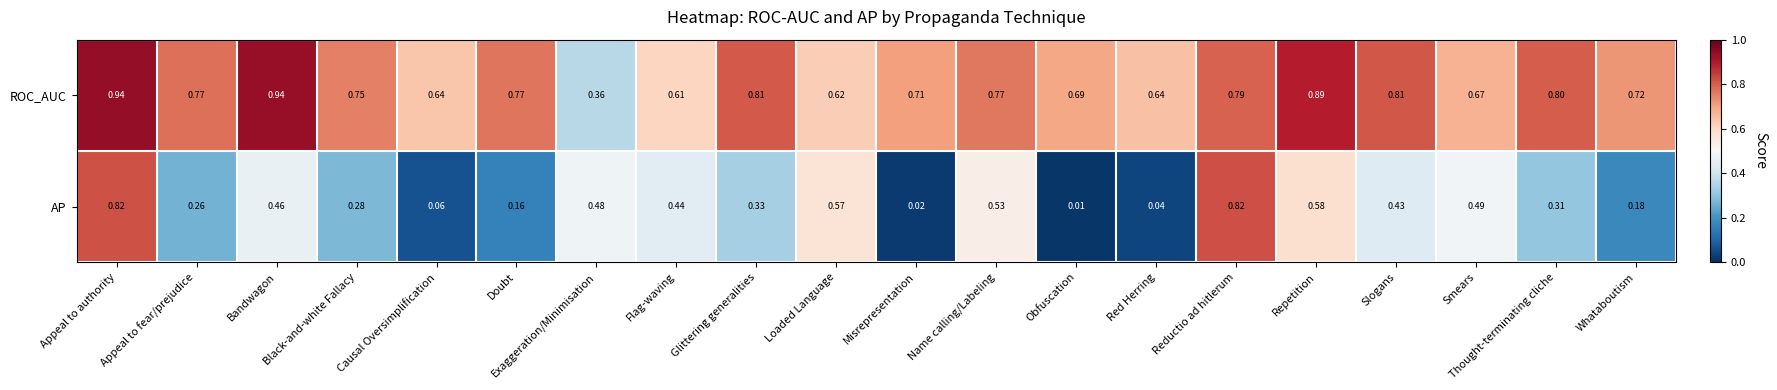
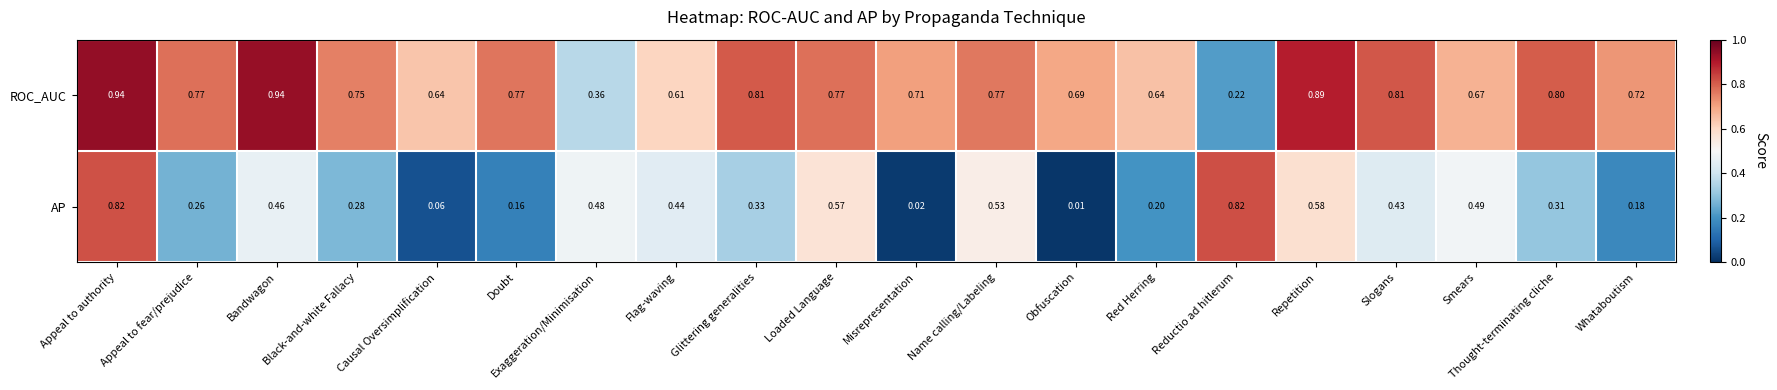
ROC_AUC, Loaded Language: 0.62 -> 0.77
ROC_AUC, Reductio ad hitlerum: 0.79 -> 0.22
AP, Red Herring: 0.04 -> 0.20
